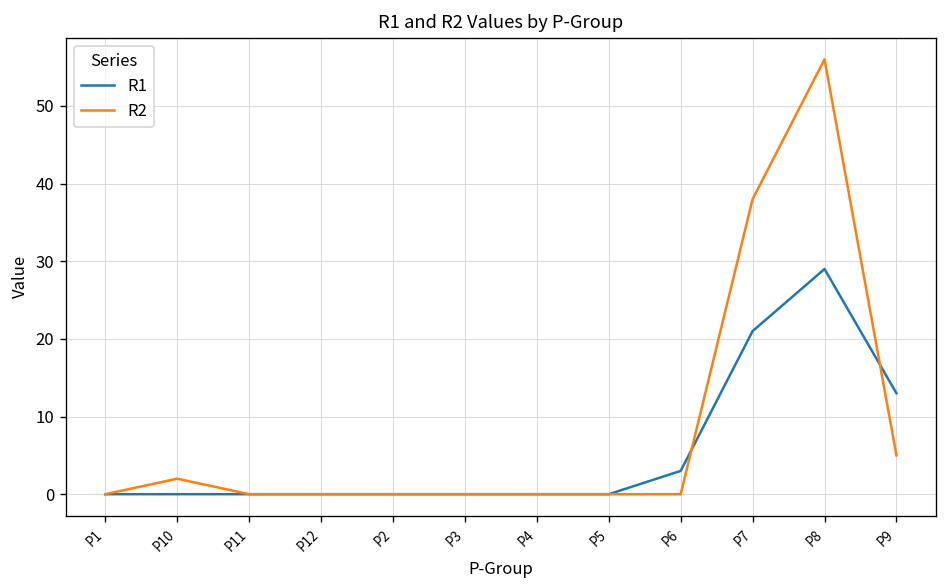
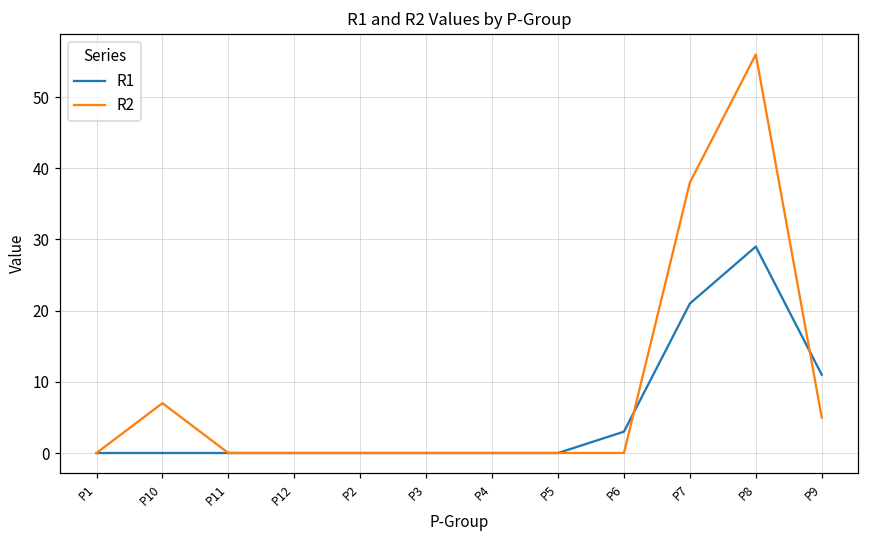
R2, P10: 2 -> 7
R1, P9: 13 -> 11
